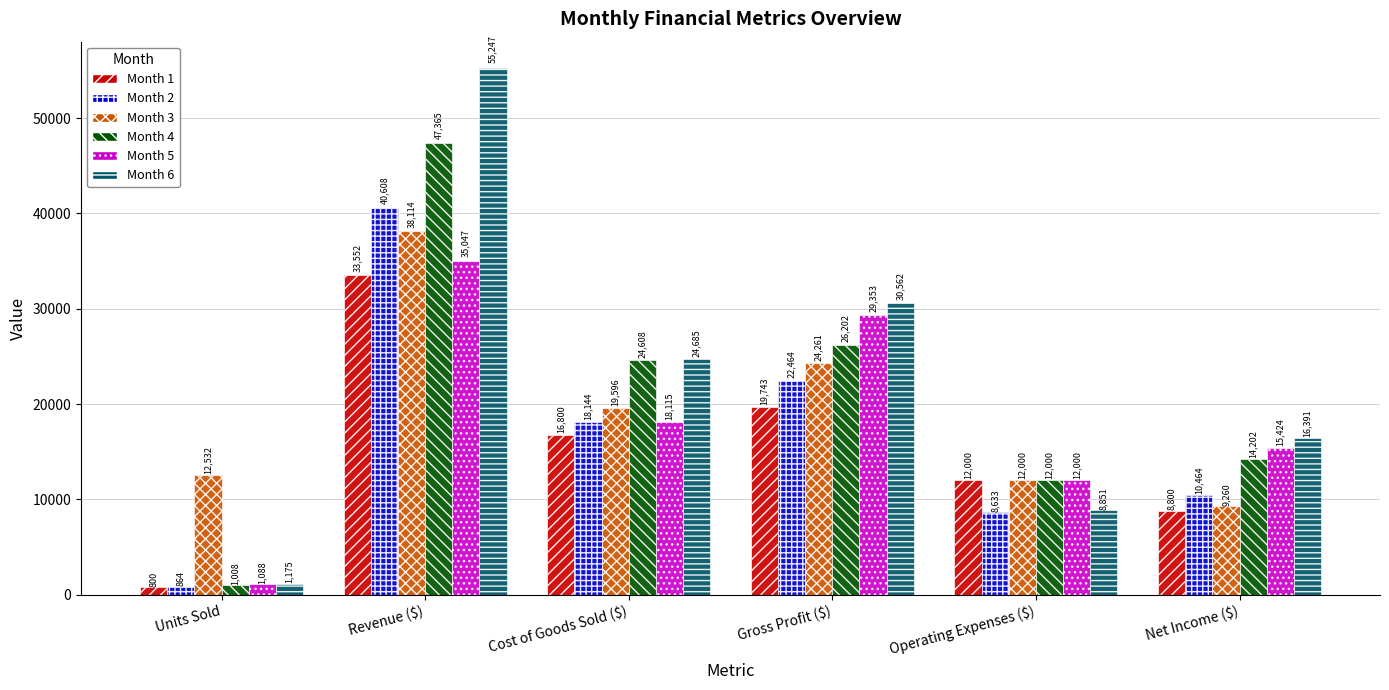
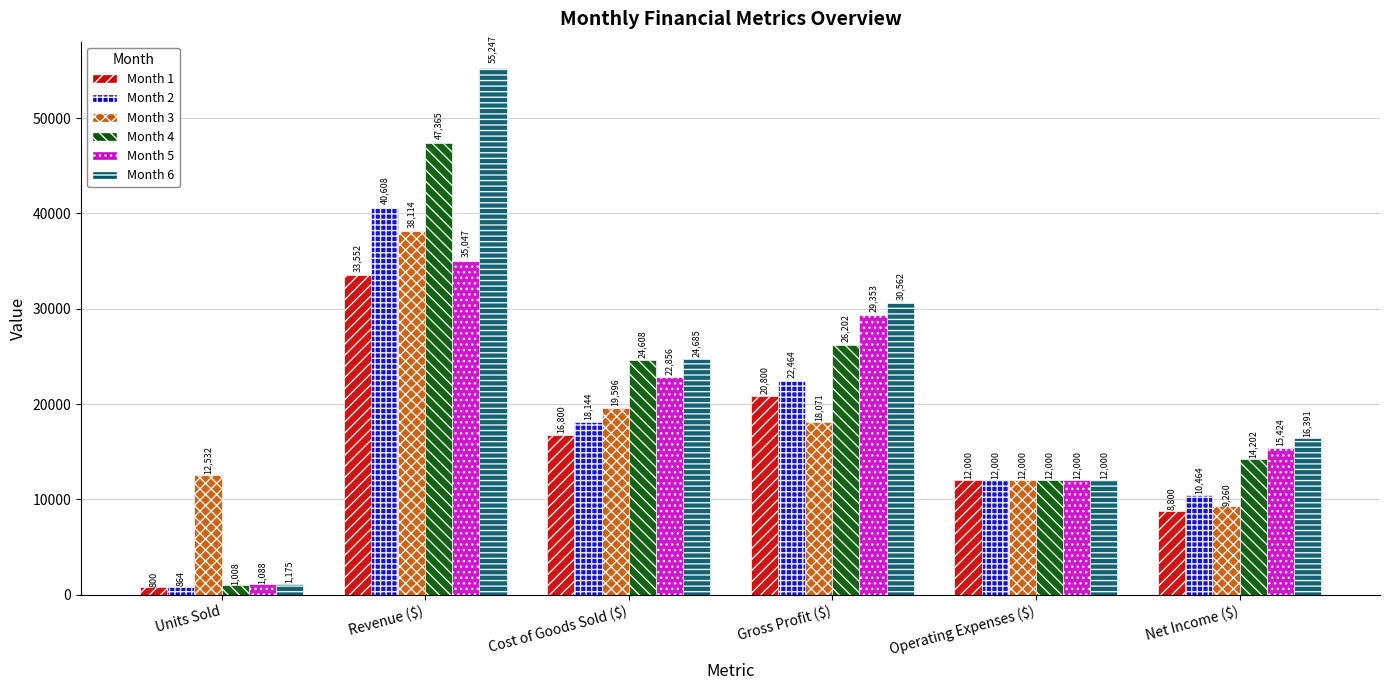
Month 5, Cost of Goods Sold ($): 18,115 -> 22,856
Month 1, Gross Profit ($): 19,743 -> 20,800
Month 3, Gross Profit ($): 24,261 -> 18,071
Month 2, Operating Expenses ($): 8,633 -> 12,000
Month 6, Operating Expenses ($): 8,851 -> 12,000
